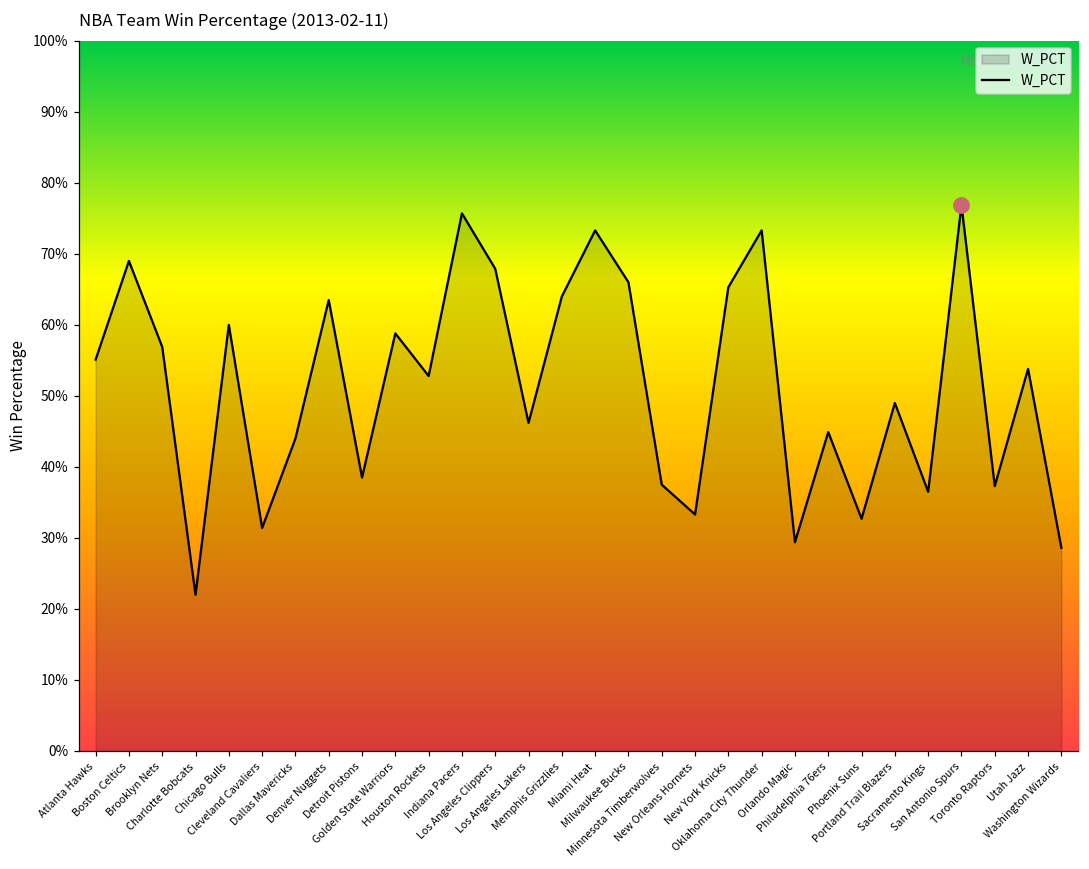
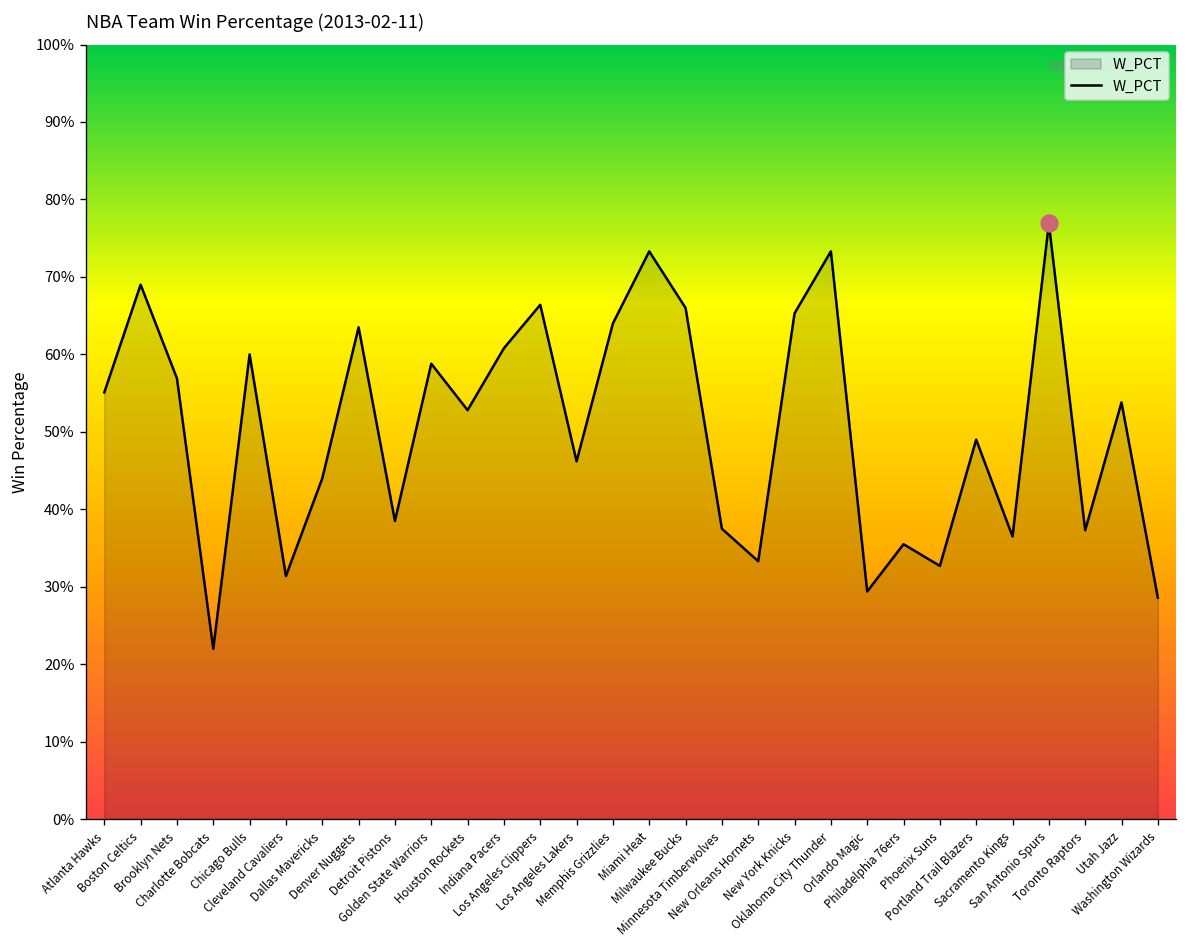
W_PCT, Indiana Pacers: 76% -> 61%
W_PCT, Los Angeles Clippers: 68% -> 66%
W_PCT, Philadelphia 76ers: 45% -> 36%
